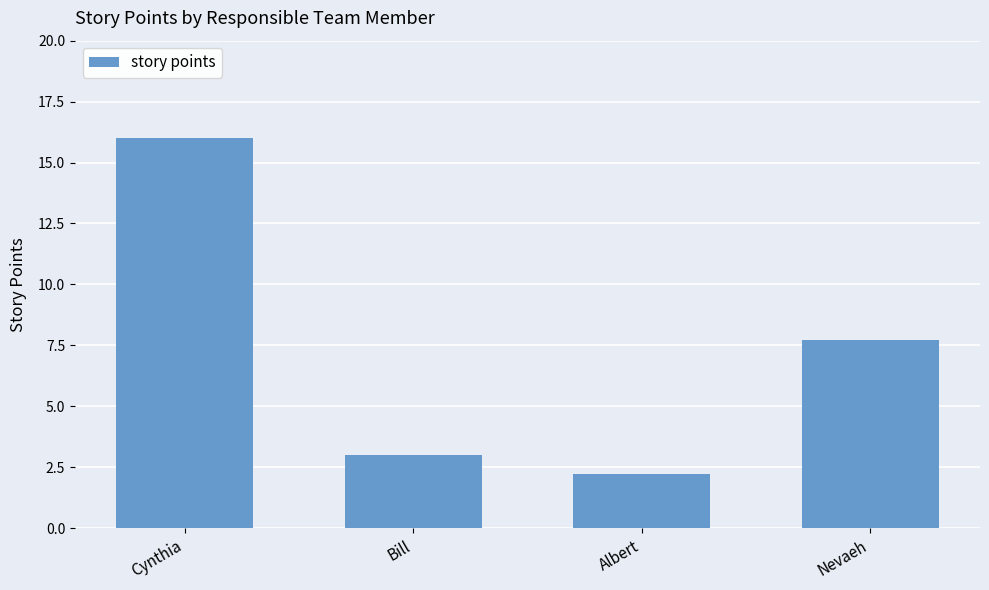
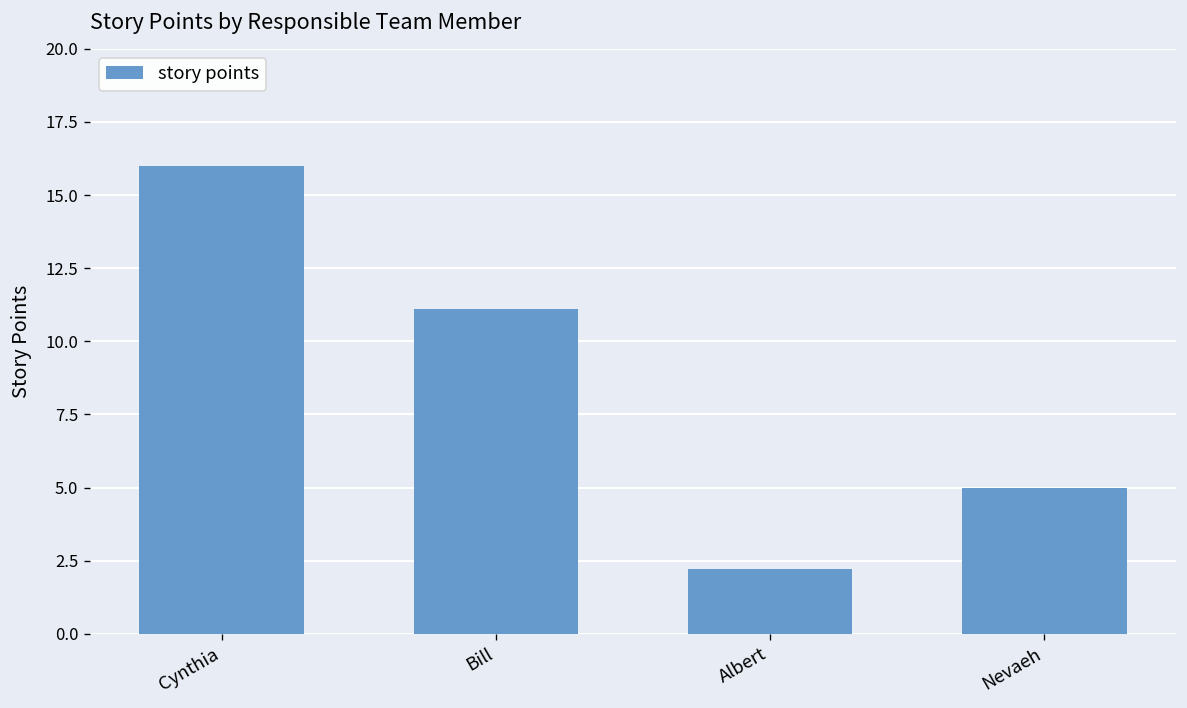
Bill: 3.0 -> 11.1
Nevaeh: 7.7 -> 5.0
